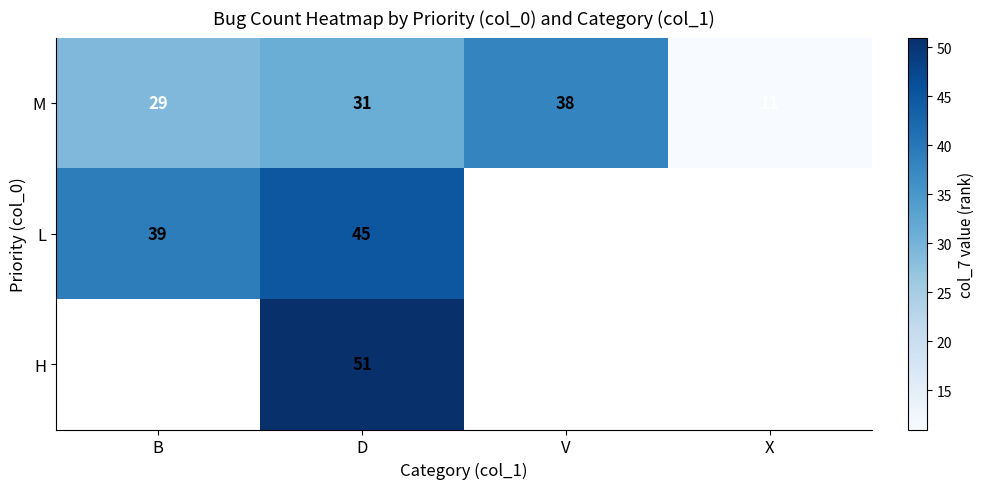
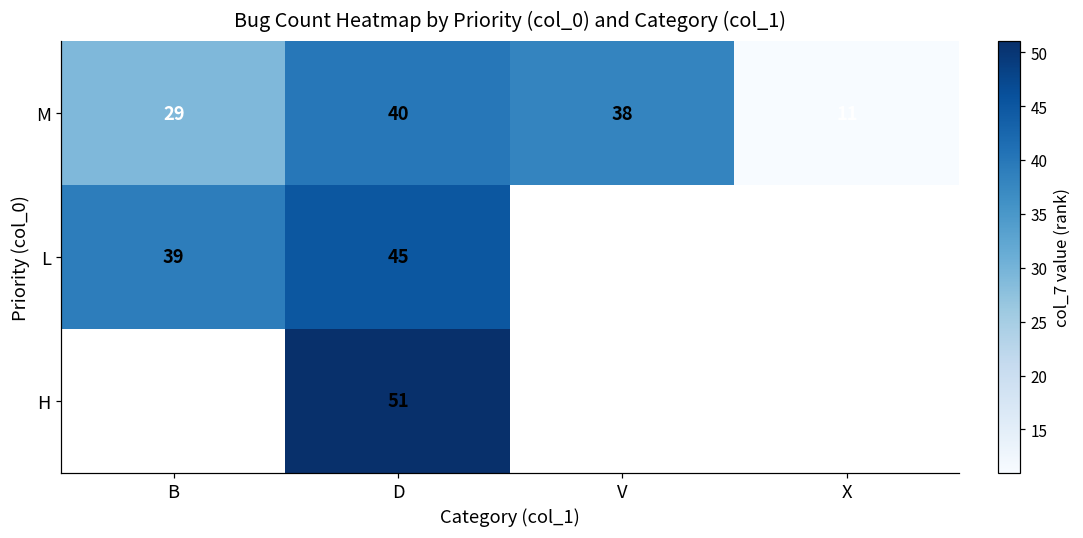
M, D: 31 -> 40
